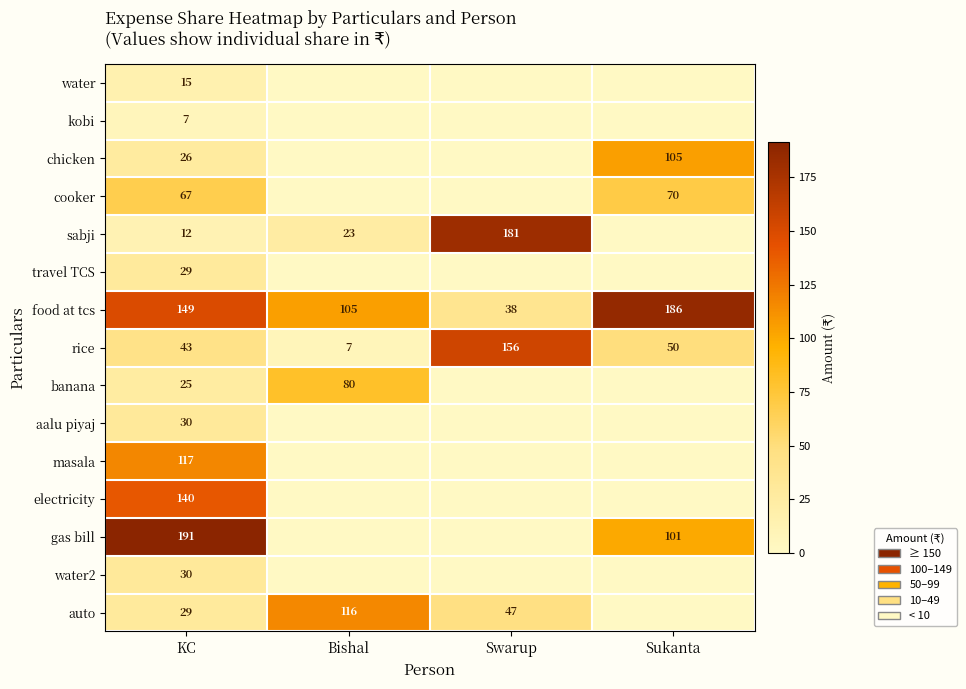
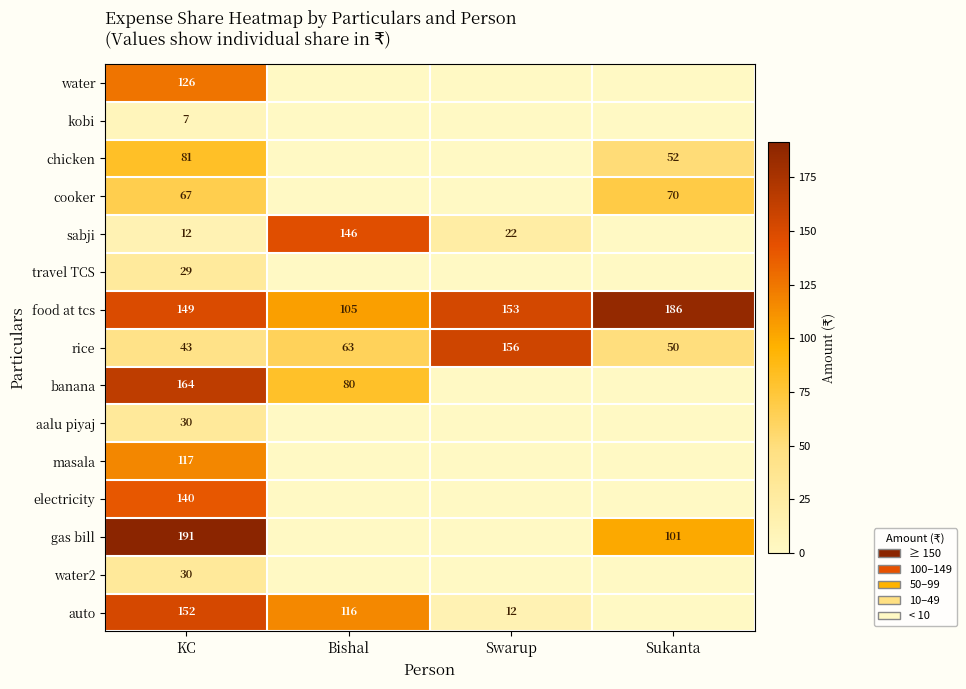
water, KC: 15 -> 126
chicken, KC: 26 -> 81
chicken, Sukanta: 105 -> 52
sabji, Bishal: 23 -> 146
sabji, Swarup: 181 -> 22
food at tcs, Swarup: 38 -> 153
rice, Bishal: 7 -> 63
banana, KC: 25 -> 164
auto, KC: 29 -> 152
auto, Swarup: 47 -> 12
